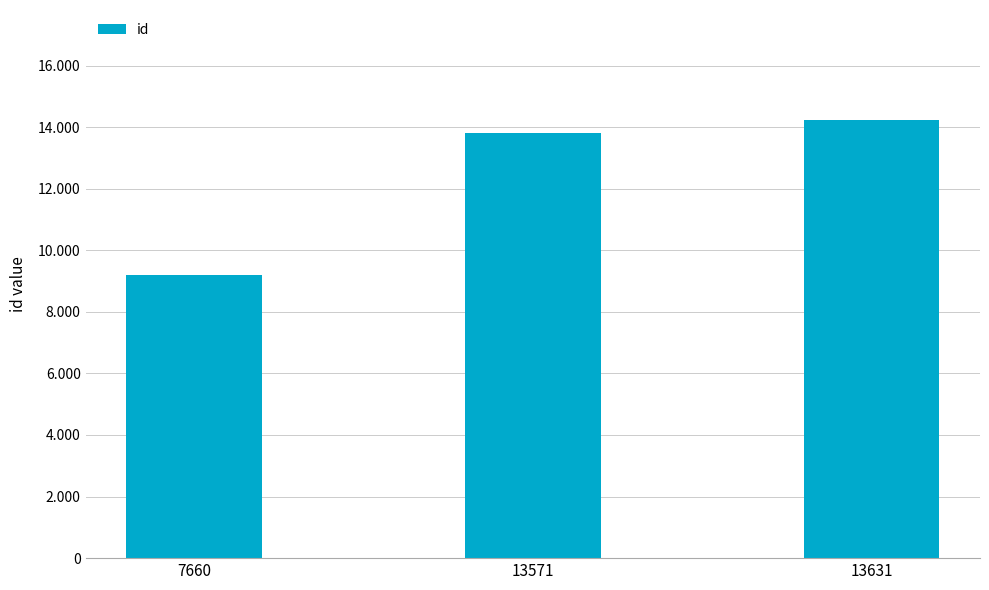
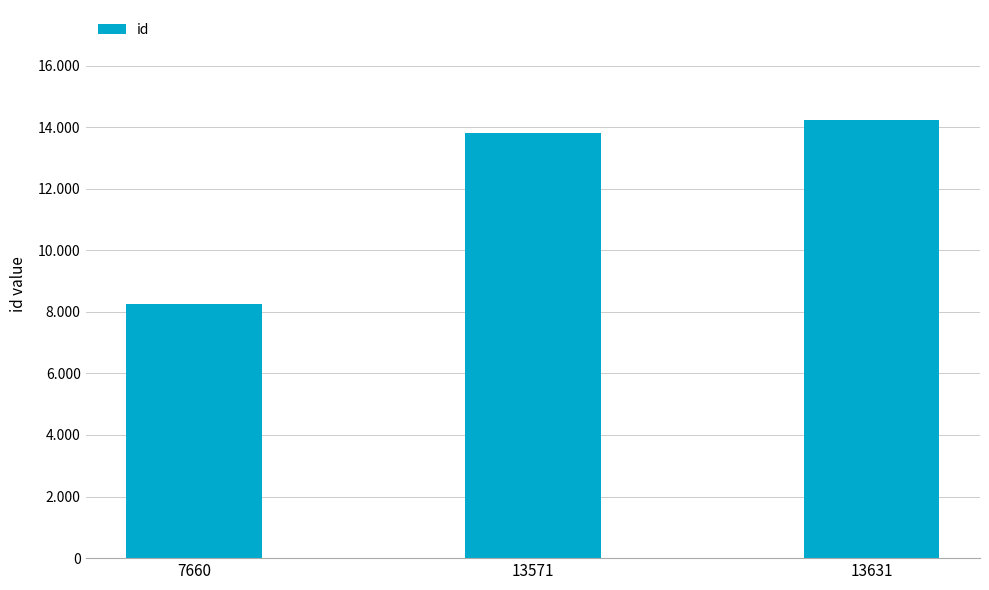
7660: 9.2 -> 8.2
